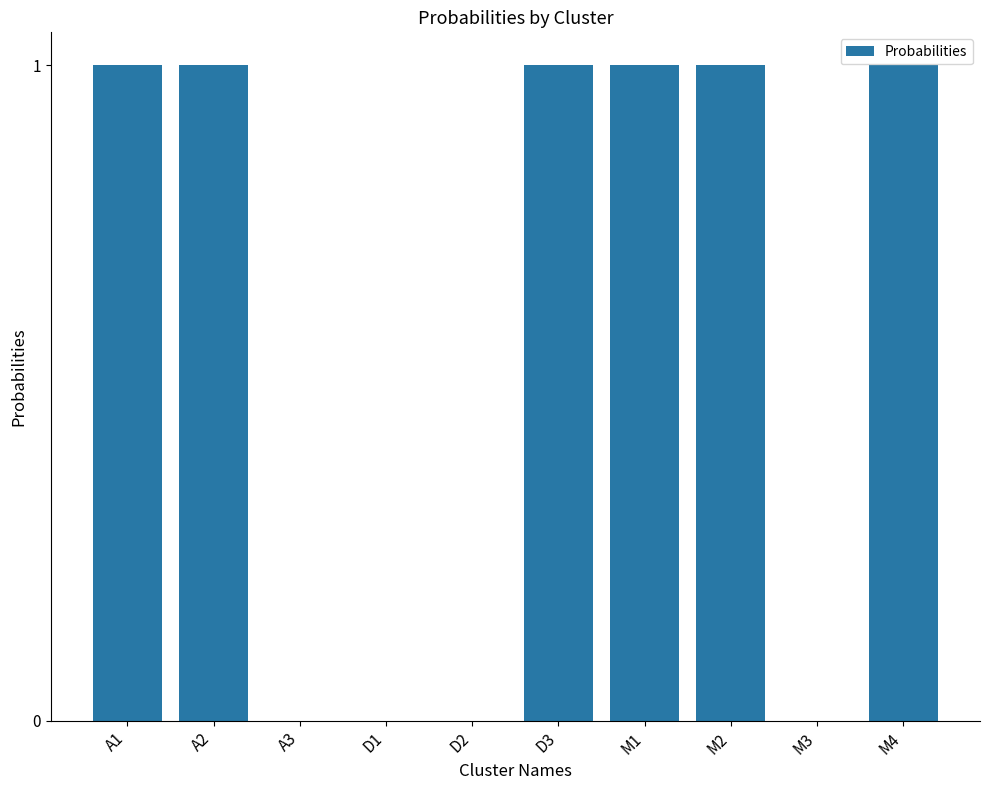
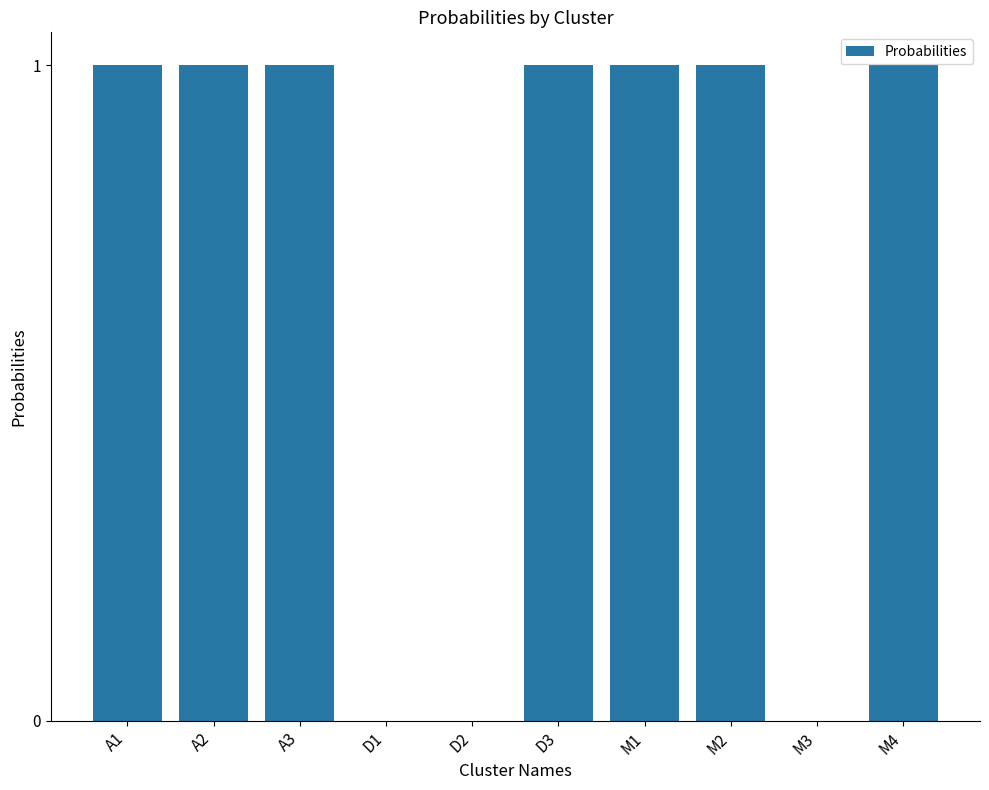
A3: 0 -> 1
